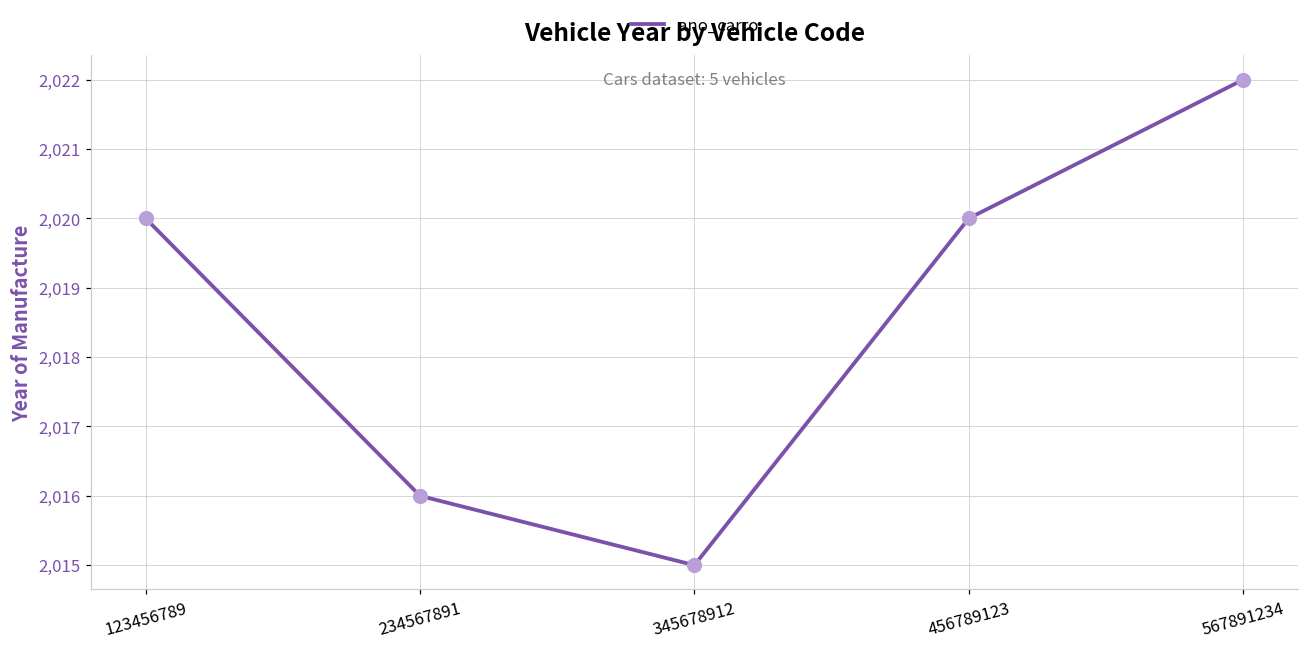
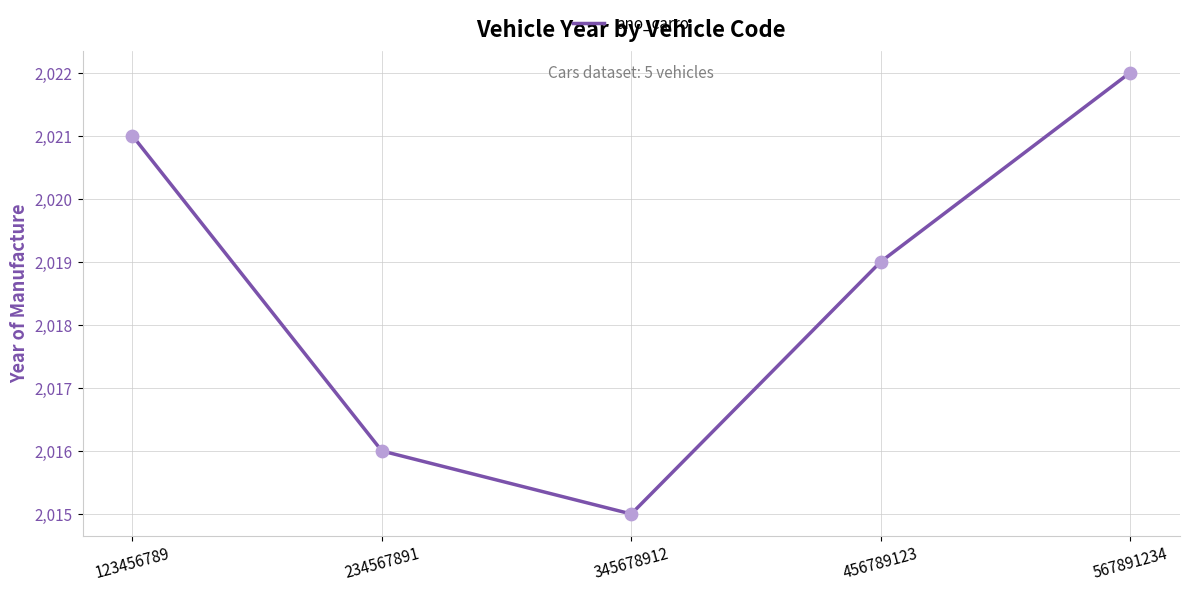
123456789: 2,020 -> 2,021
456789123: 2,020 -> 2,019
